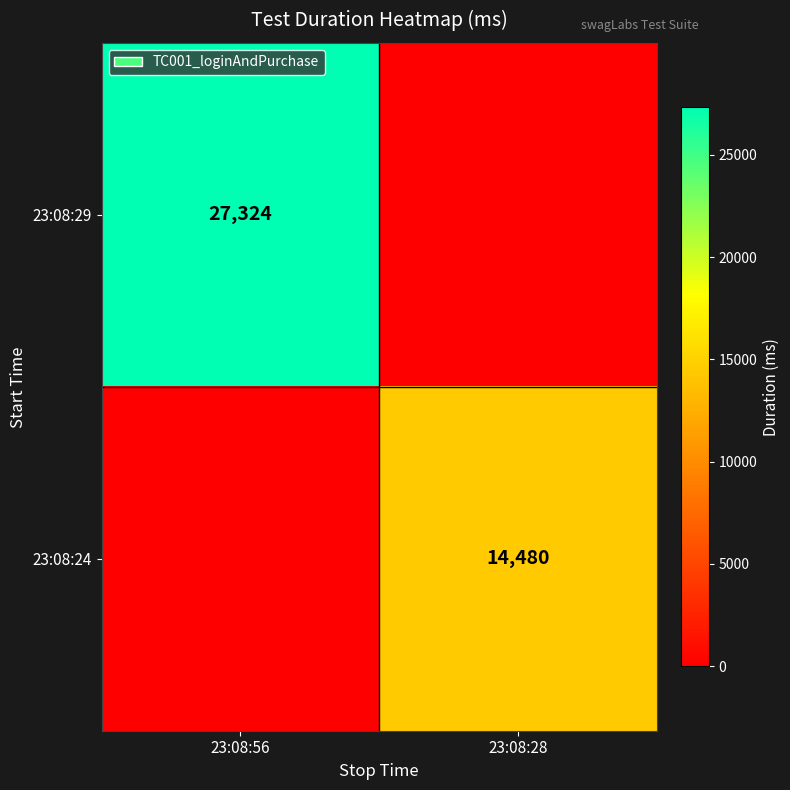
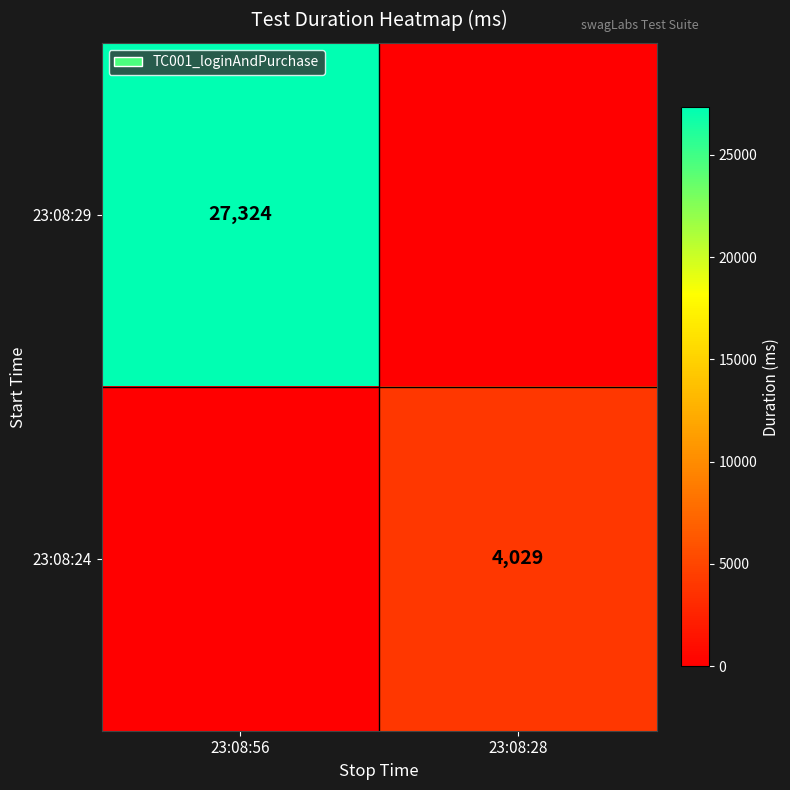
23:08:24, 23:08:28: 14,480 -> 4,029
